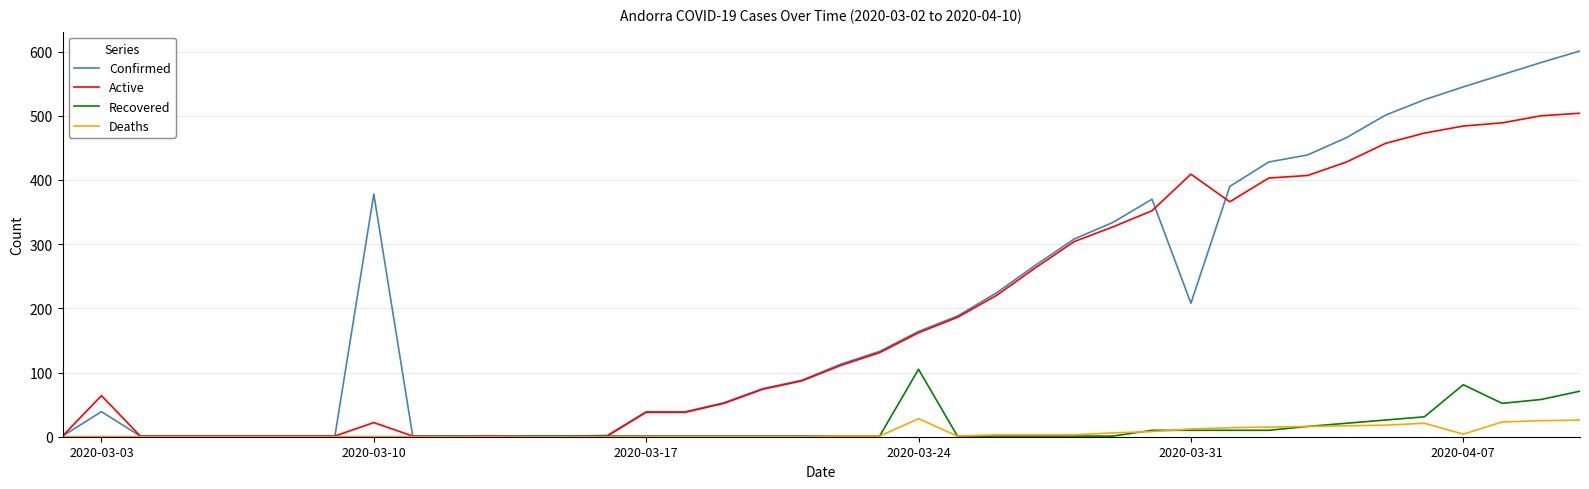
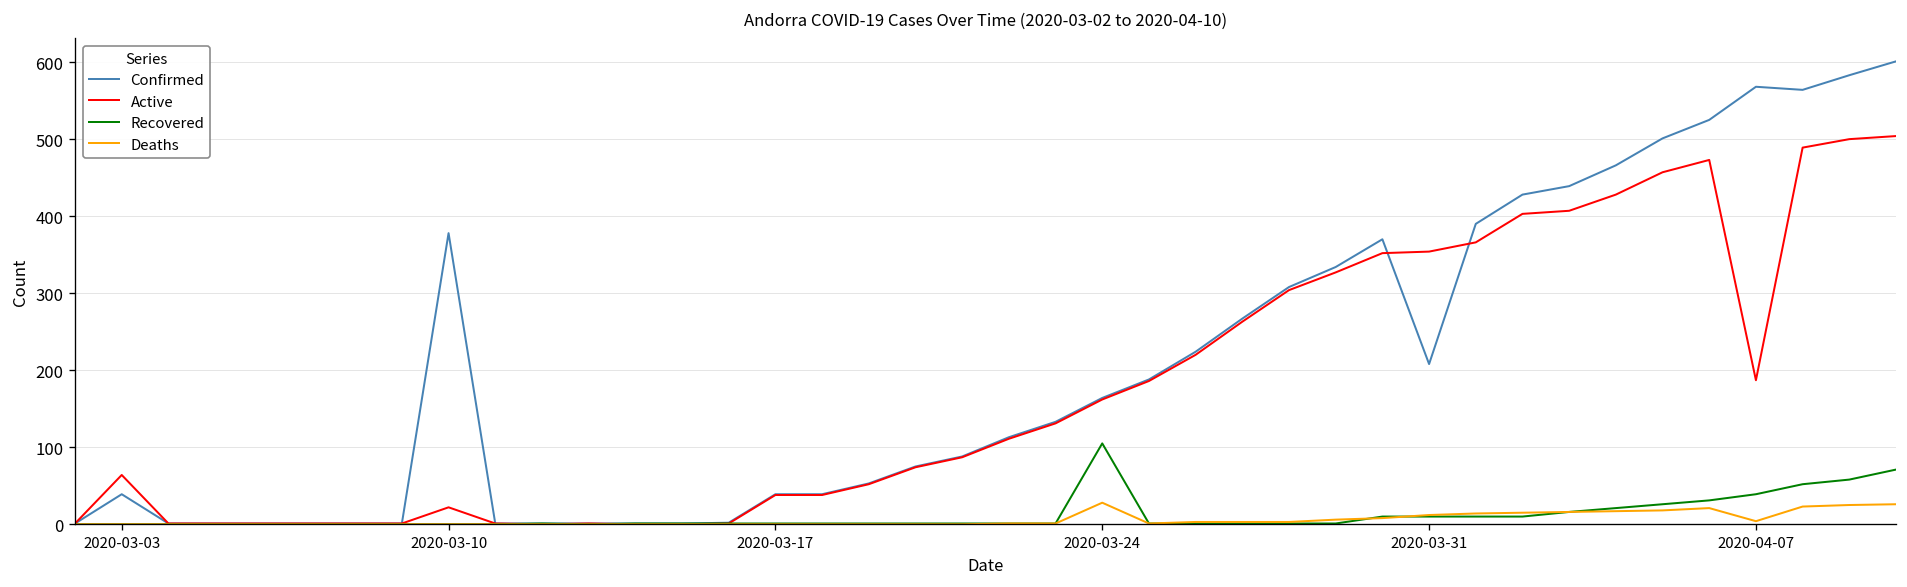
Active, 2020-03-31: 410 -> 350
Confirmed, 2020-04-07: 550 -> 570
Active, 2020-04-07: 480 -> 190
Recovered, 2020-04-07: 80 -> 40
